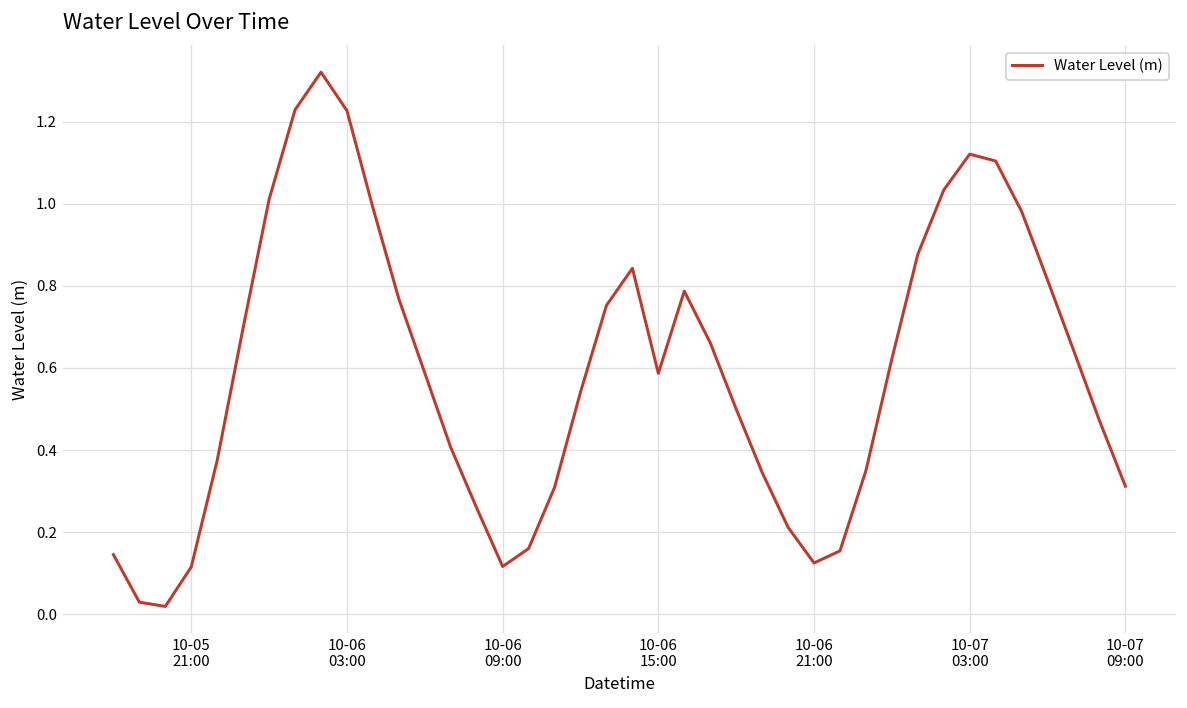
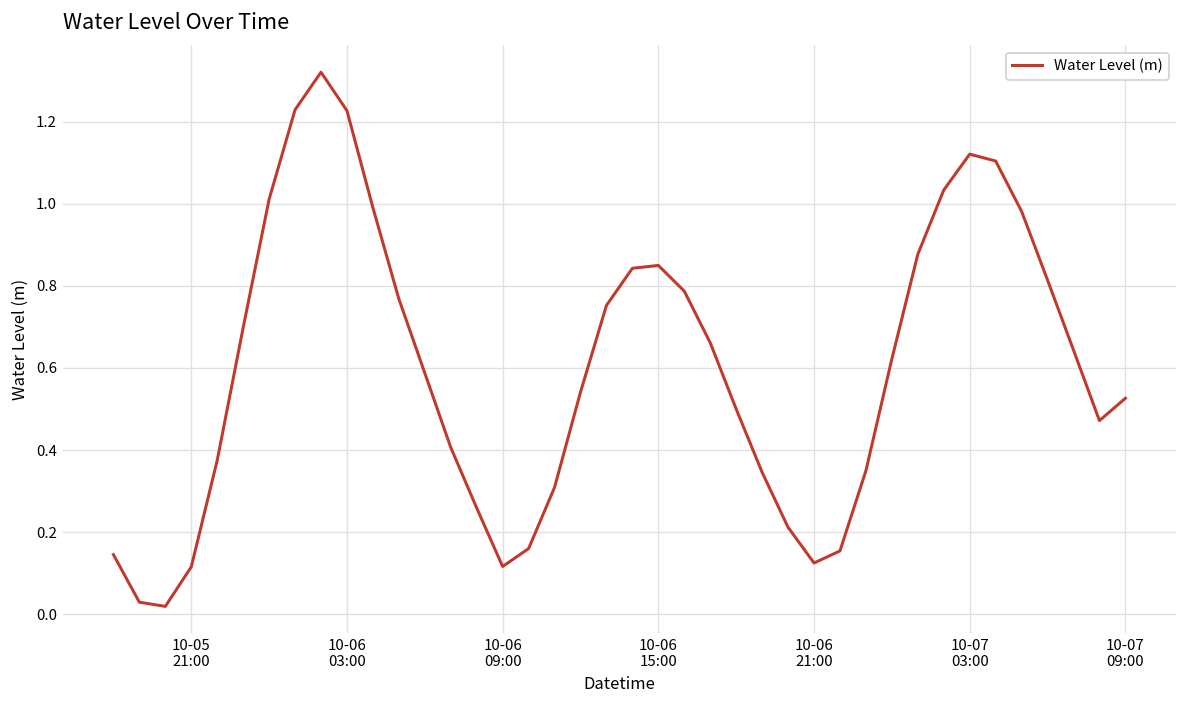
10-06 15:00: 0.59 -> 0.85
10-07 09:00: 0.31 -> 0.53
